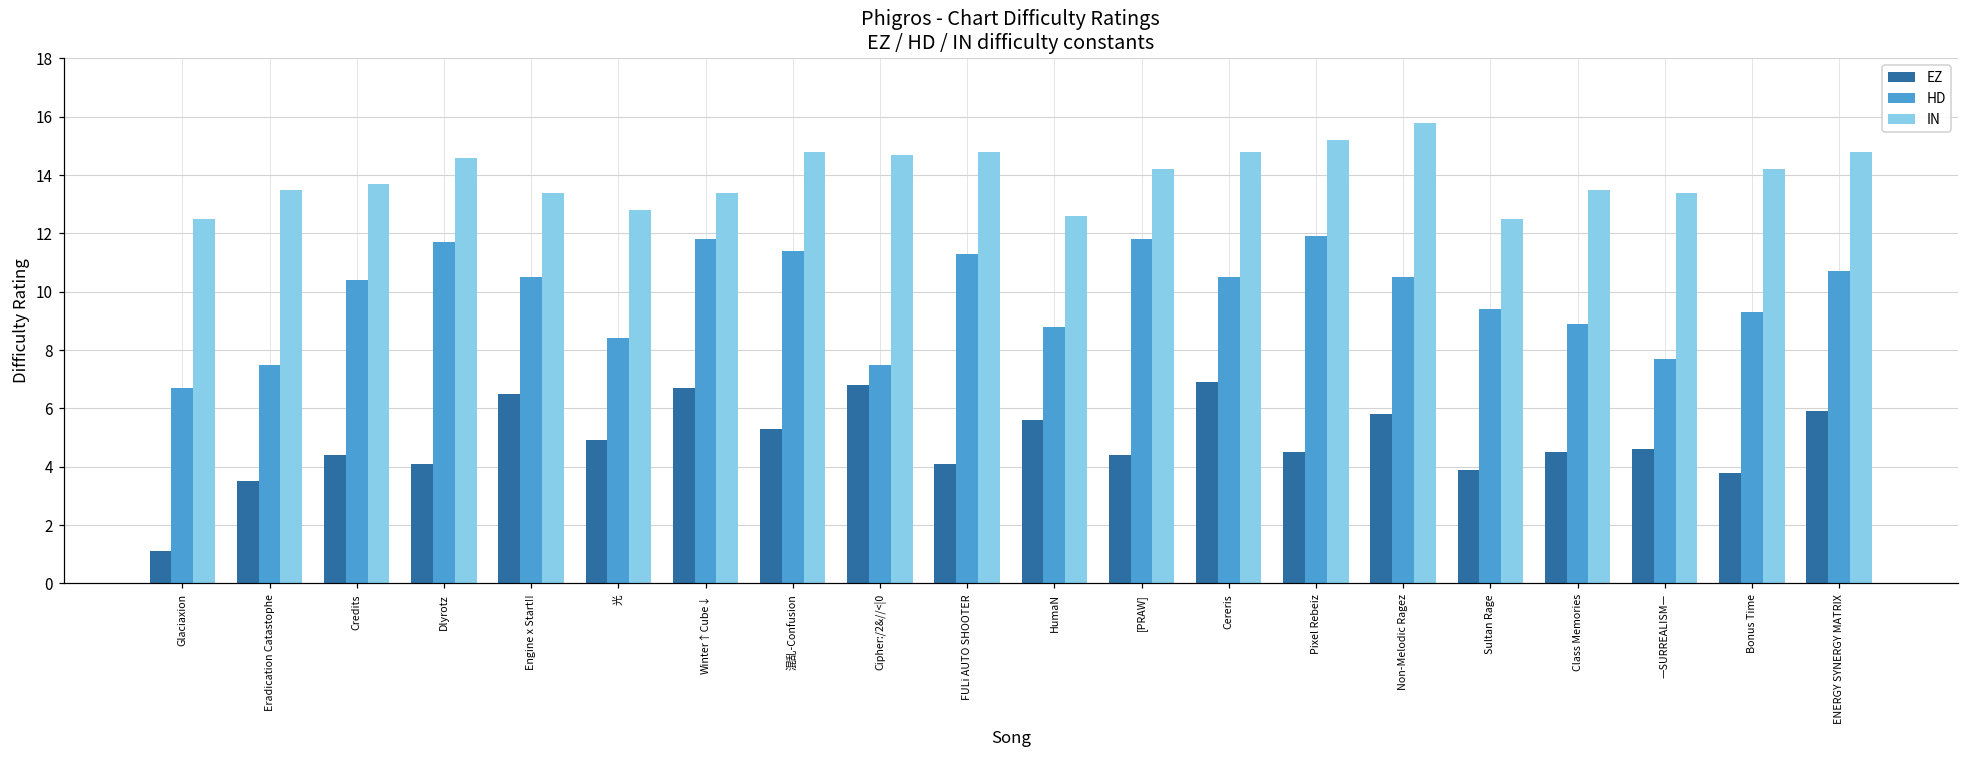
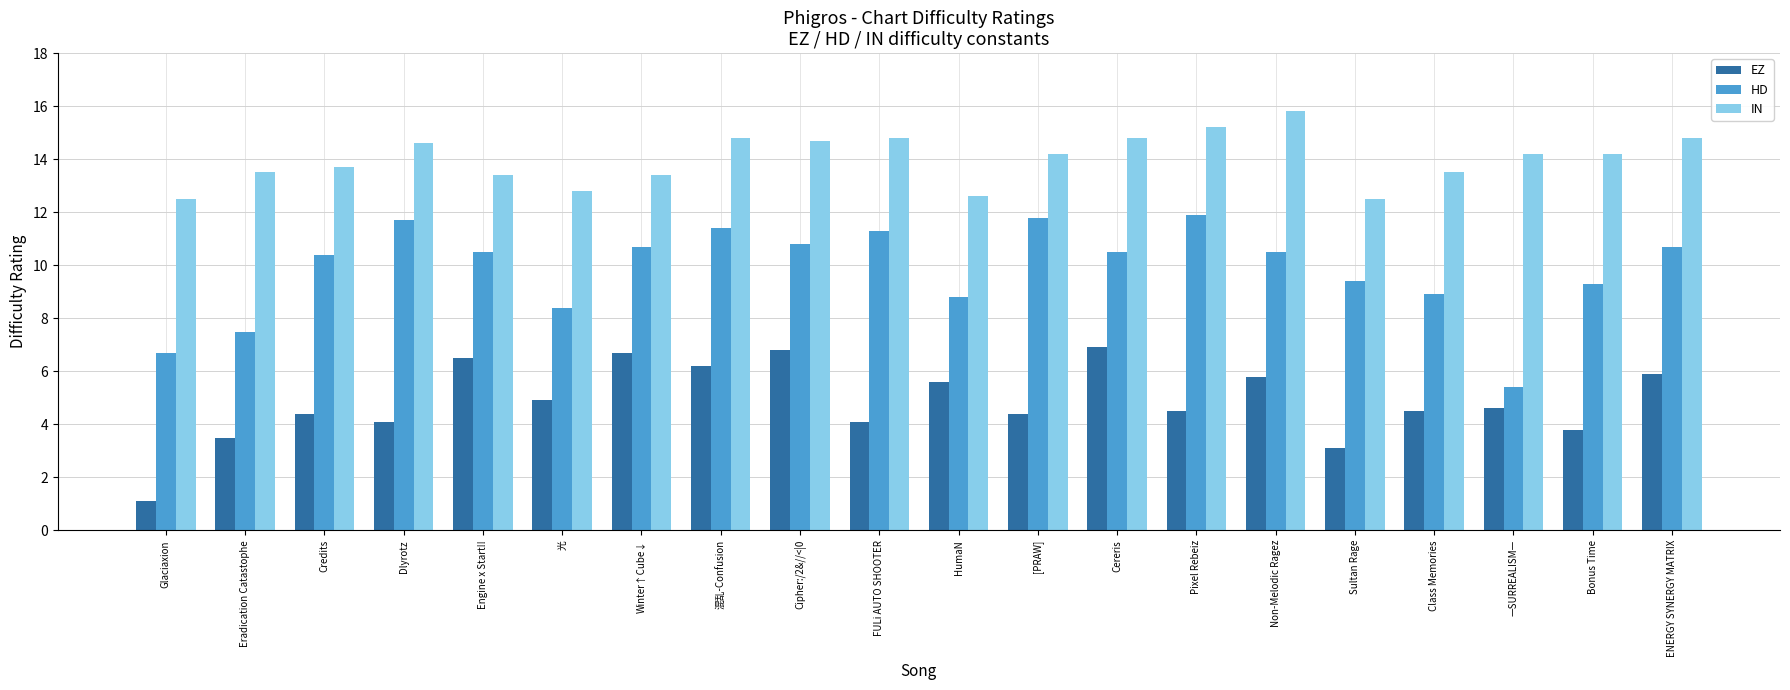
HD, Winter↑Cube↓: 11.8 -> 10.7
EZ, 混乱-Confusion: 5.3 -> 6.2
HD, Cipher:/2&//<|0: 7.5 -> 10.8
EZ, Sultan Rage: 3.9 -> 3.1
HD, —SURREALISM—: 7.7 -> 5.4
IN, —SURREALISM—: 13.4 -> 14.2
